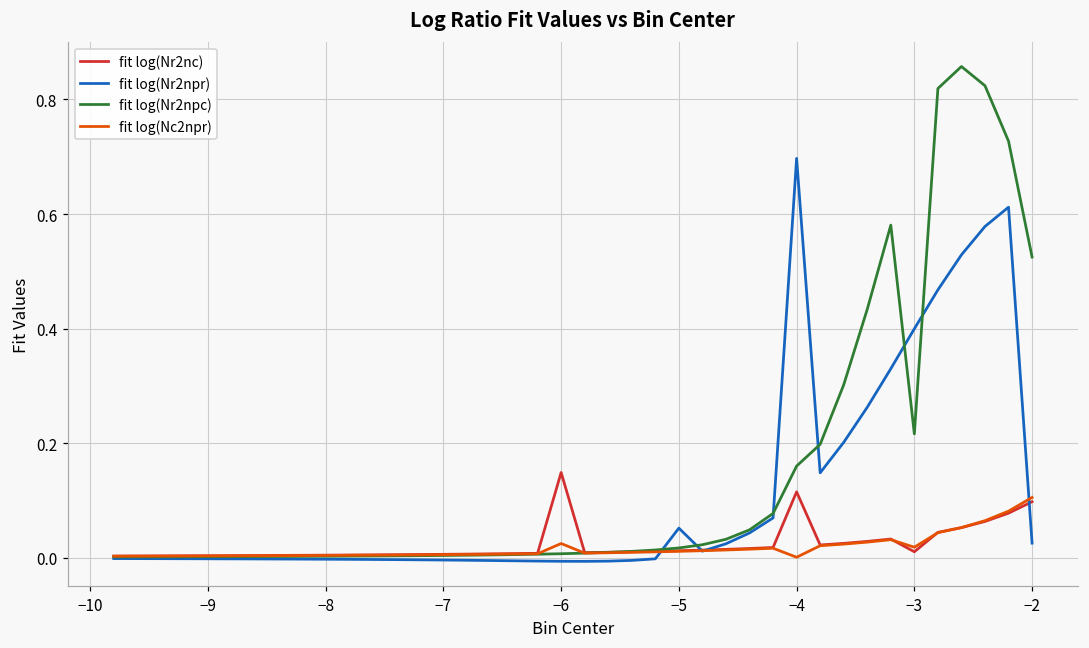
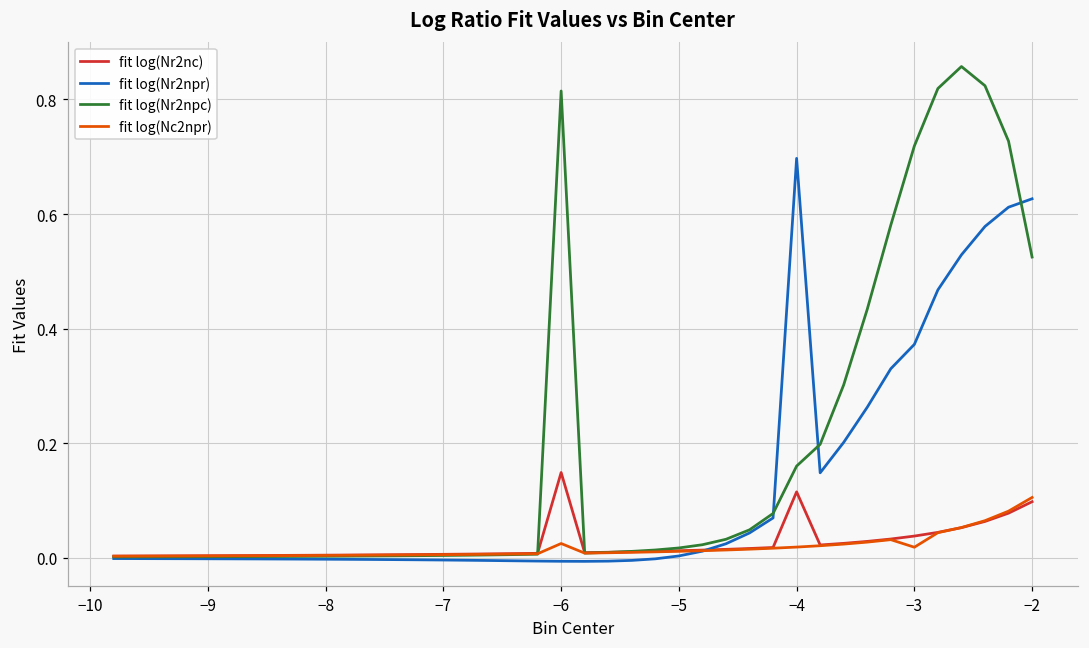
fit log(Nr2npc), −6: 0.01 -> 0.81
fit log(Nr2npr), −5: 0.05 -> 0.00
fit log(Nc2npr), −4: 0.00 -> 0.02
fit log(Nr2nc), −3: 0.01 -> 0.04
fit log(Nr2npr), −3: 0.40 -> 0.37
fit log(Nr2npc), −3: 0.22 -> 0.72
fit log(Nr2npr), −2: 0.03 -> 0.63
